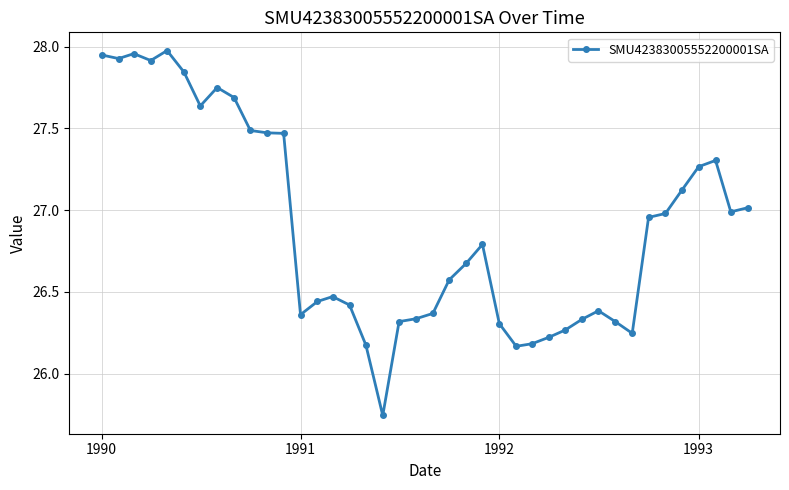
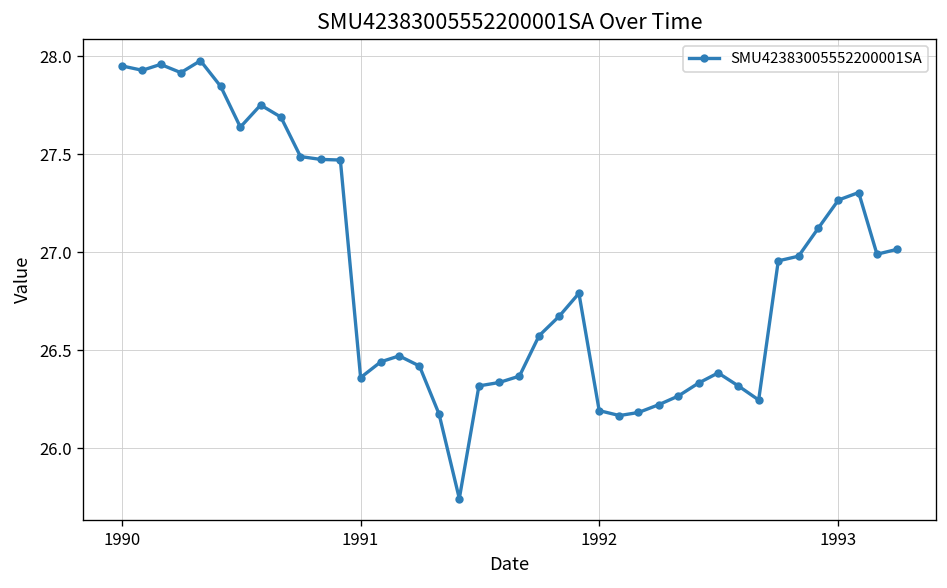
1992: 26.31 -> 26.19
